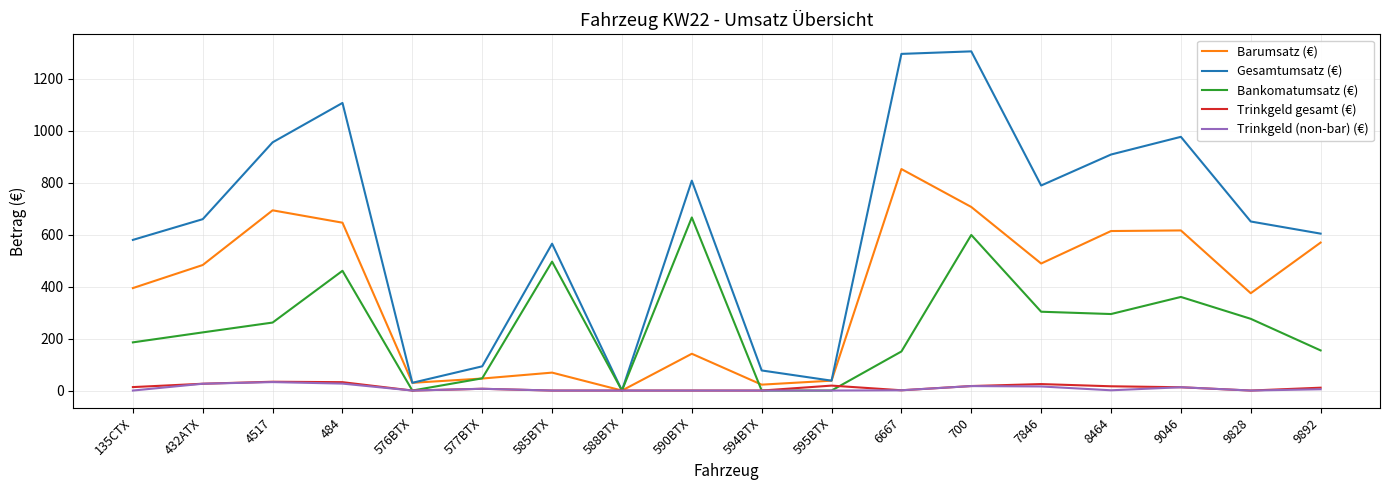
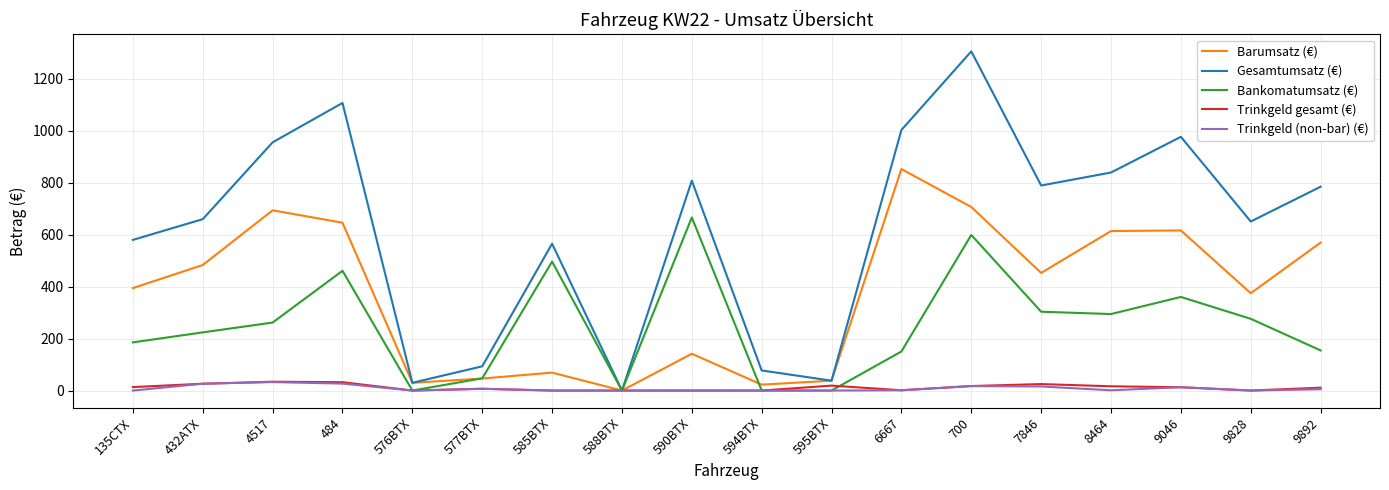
Gesamtumsatz (€), 6667: 1300 -> 1000
Barumsatz (€), 7846: 490 -> 450
Gesamtumsatz (€), 8464: 910 -> 840
Gesamtumsatz (€), 9892: 600 -> 780
